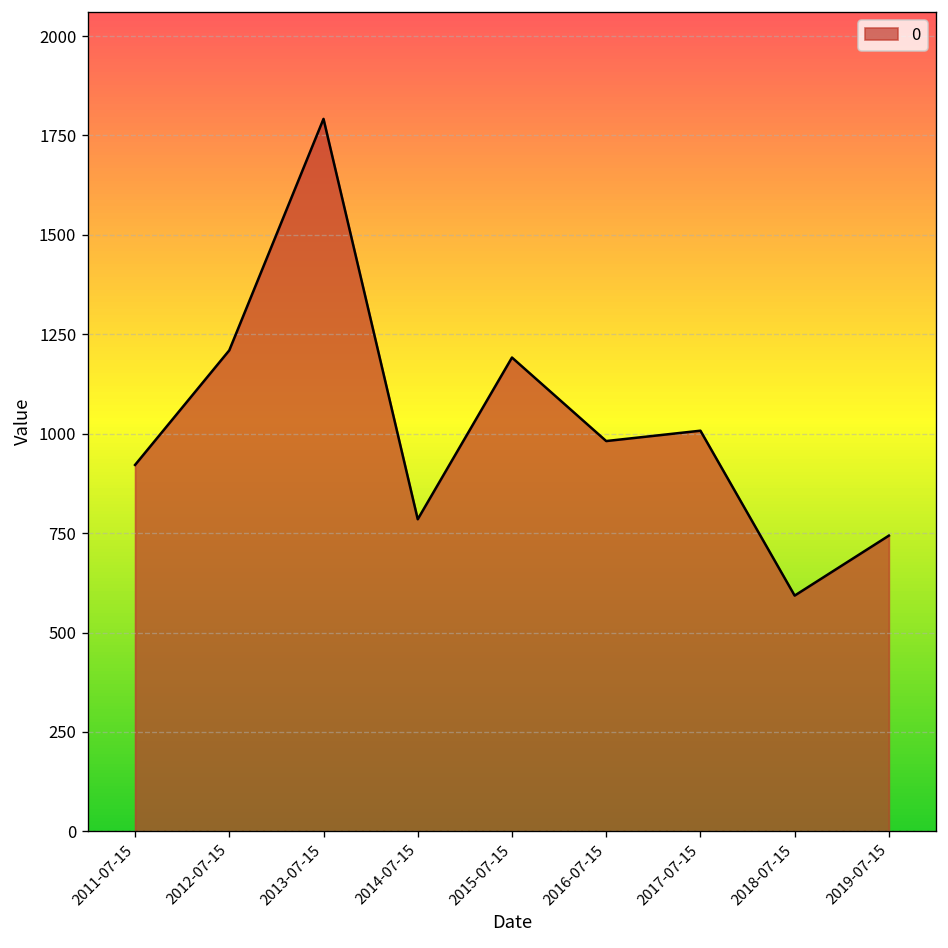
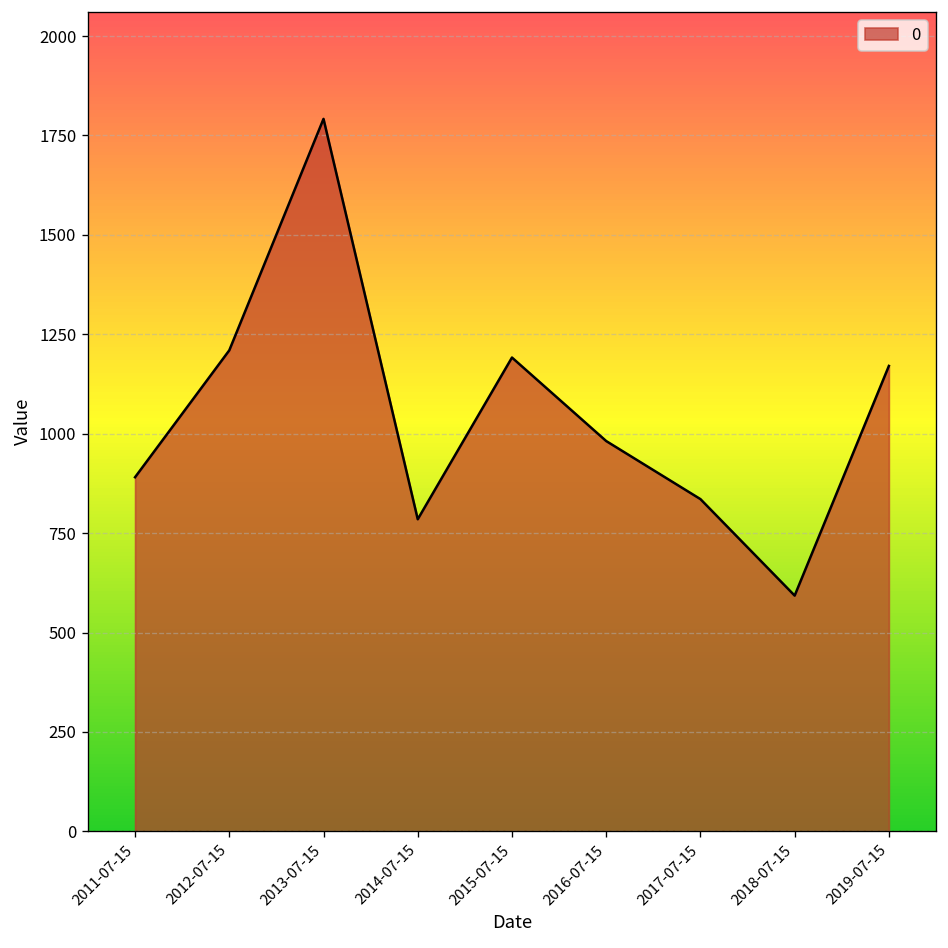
2011-07-15: 920 -> 890
2017-07-15: 1010 -> 840
2019-07-15: 740 -> 1170
